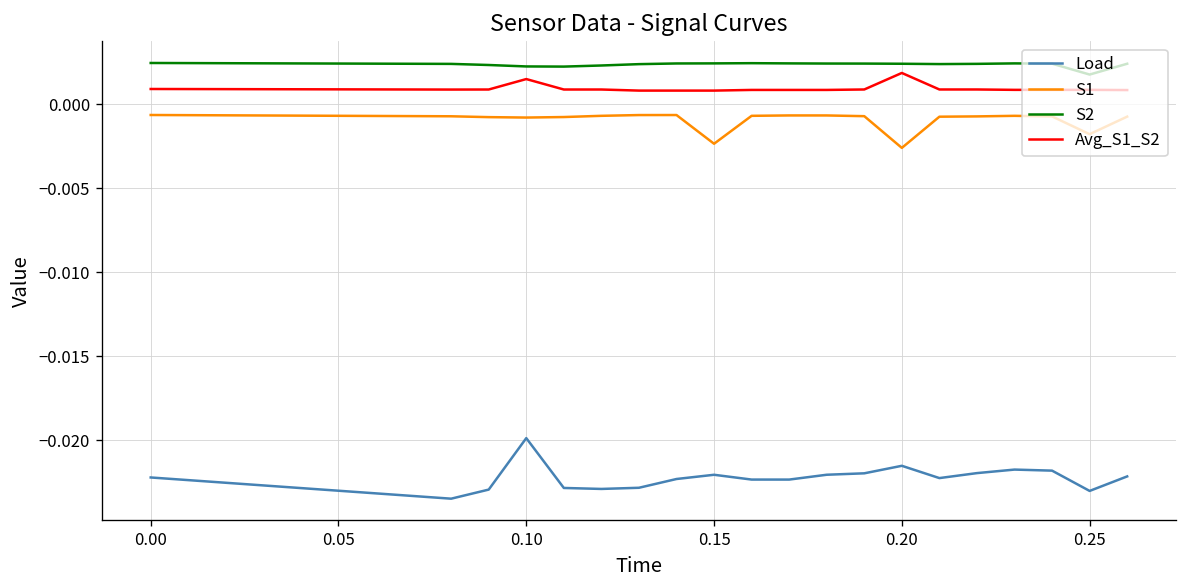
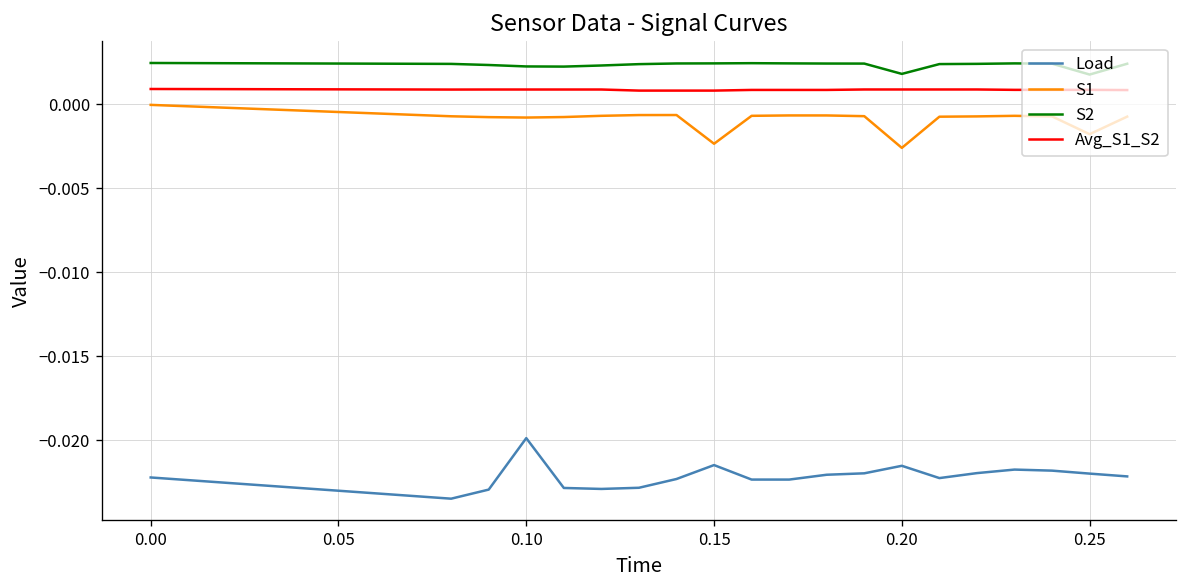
S1, 0.00: -0.0006 -> 0.0000
Avg_S1_S2, 0.10: 0.0015 -> 0.0009
Load, 0.15: -0.0220 -> -0.0215
S2, 0.20: 0.0024 -> 0.0018
Avg_S1_S2, 0.20: 0.0019 -> 0.0009
Load, 0.25: -0.0230 -> -0.0220
